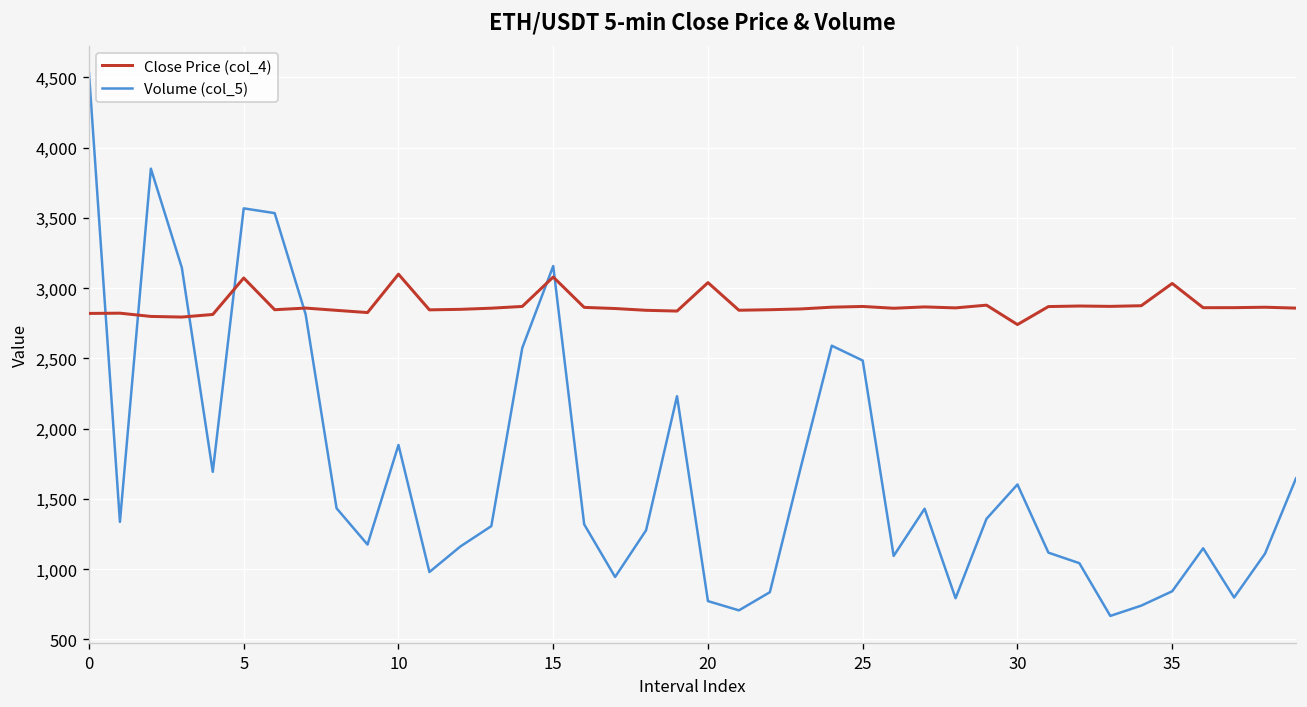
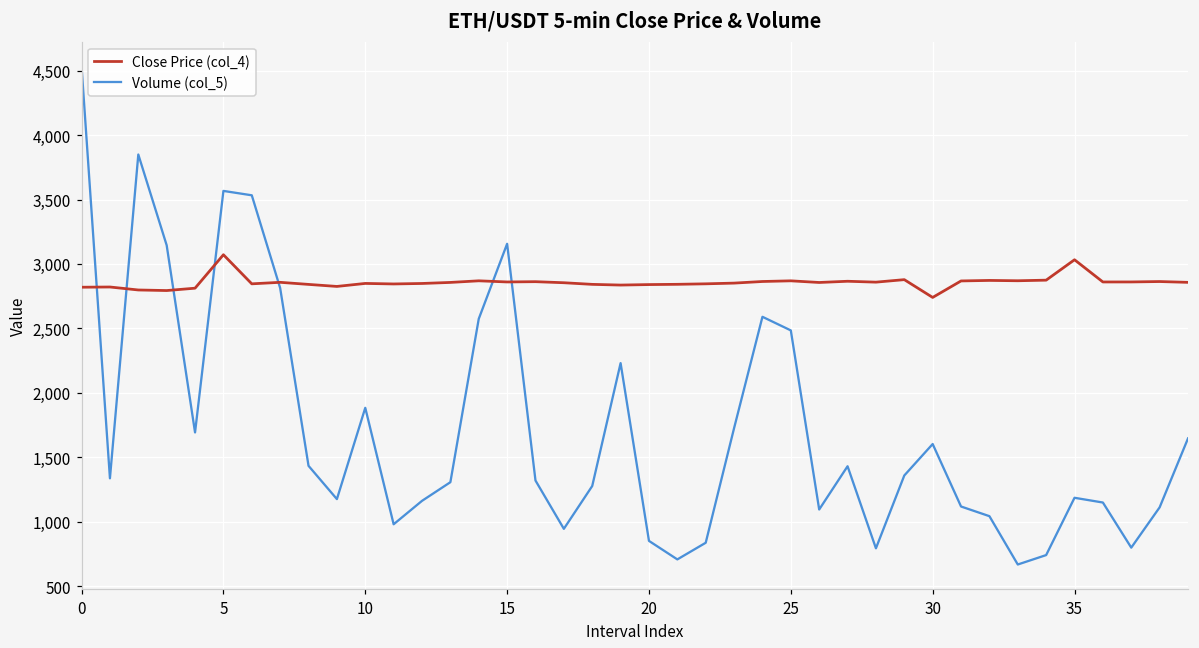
Close Price (col_4), 10: 3,100 -> 2,850
Close Price (col_4), 15: 3,080 -> 2,860
Close Price (col_4), 20: 3,040 -> 2,840
Volume (col_5), 20: 770 -> 850
Volume (col_5), 35: 840 -> 1,180
